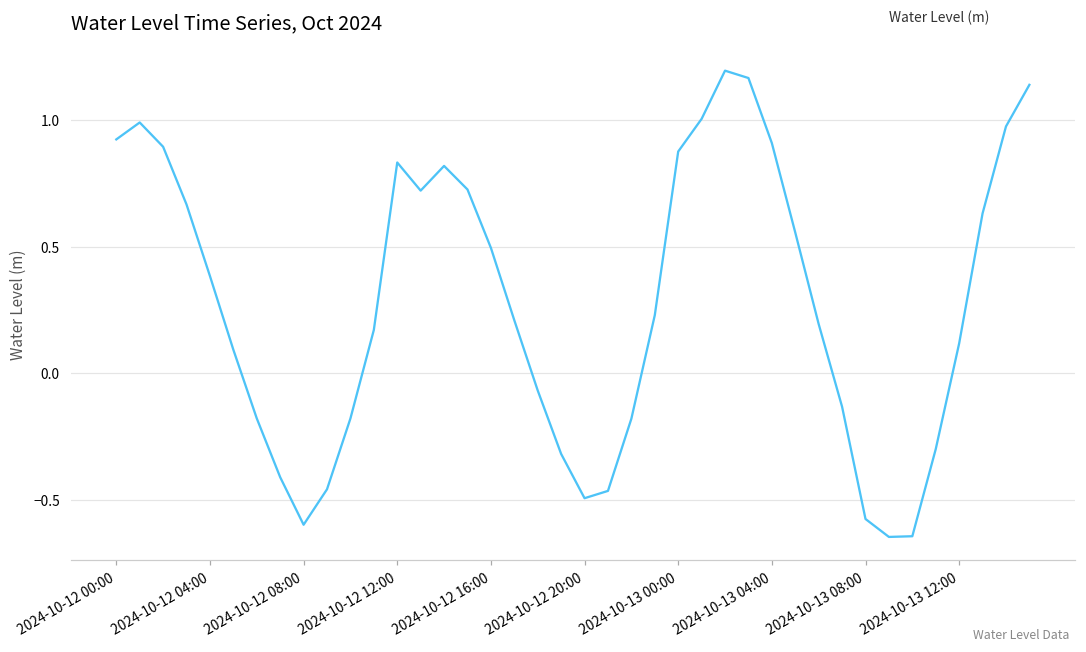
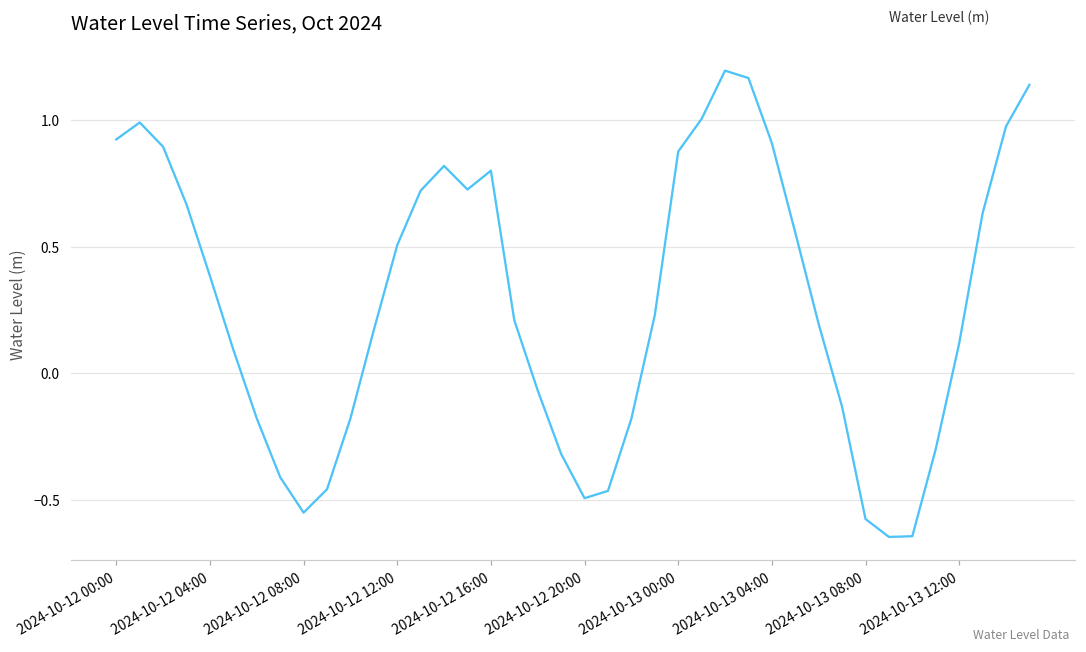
2024-10-12 08:00: -0.60 -> -0.55
2024-10-12 12:00: 0.83 -> 0.51
2024-10-12 16:00: 0.50 -> 0.80
